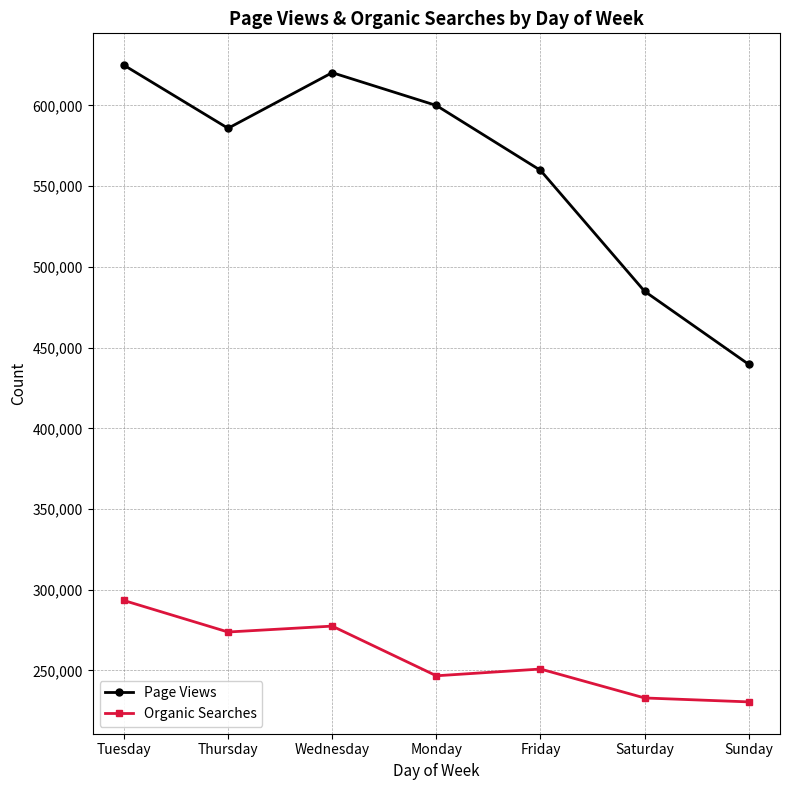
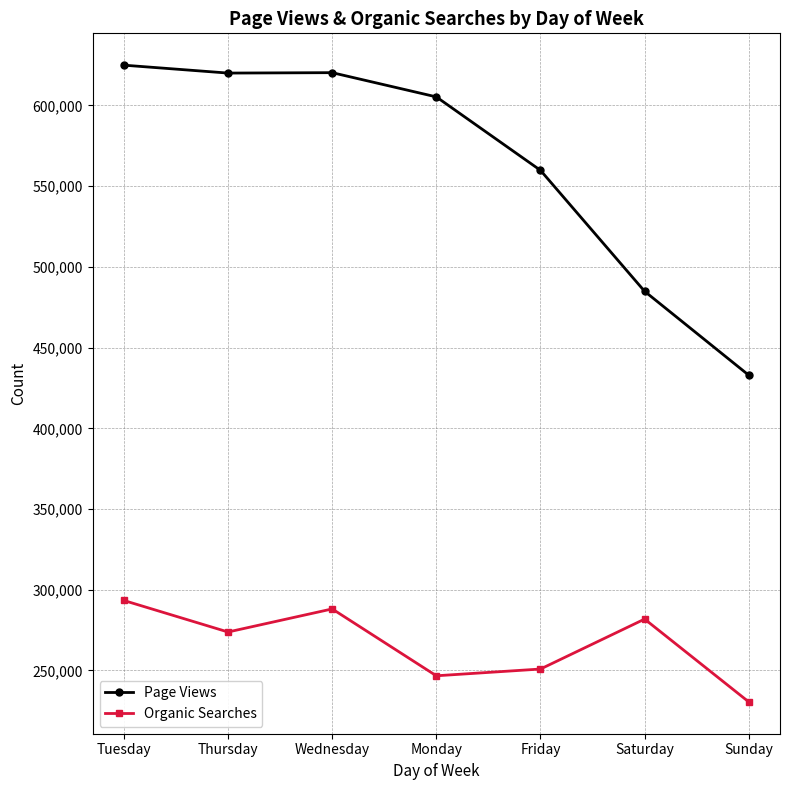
Page Views, Thursday: 586,000 -> 620,000
Organic Searches, Wednesday: 277,000 -> 288,000
Page Views, Monday: 600,000 -> 605,000
Organic Searches, Saturday: 233,000 -> 282,000
Page Views, Sunday: 440,000 -> 433,000
